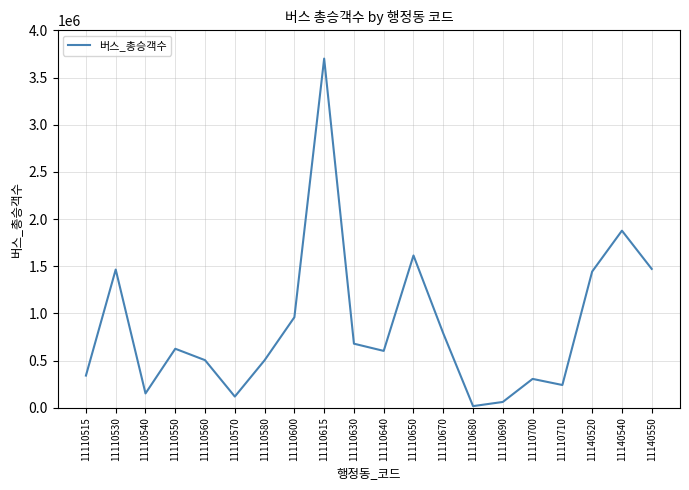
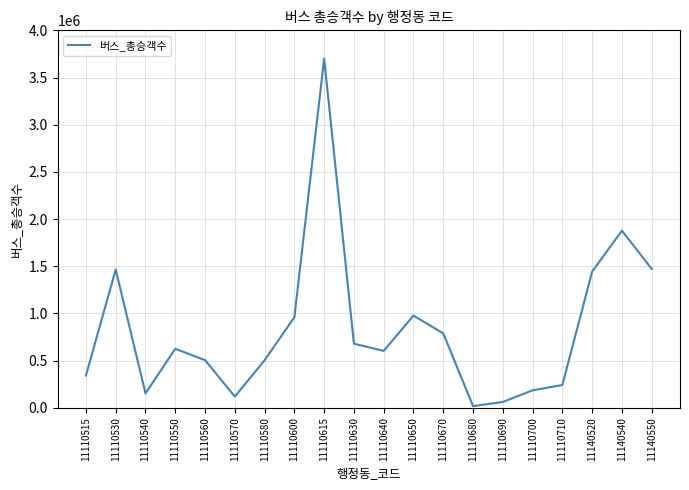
11110650: 1600000 -> 1000000
11110700: 300000 -> 200000
